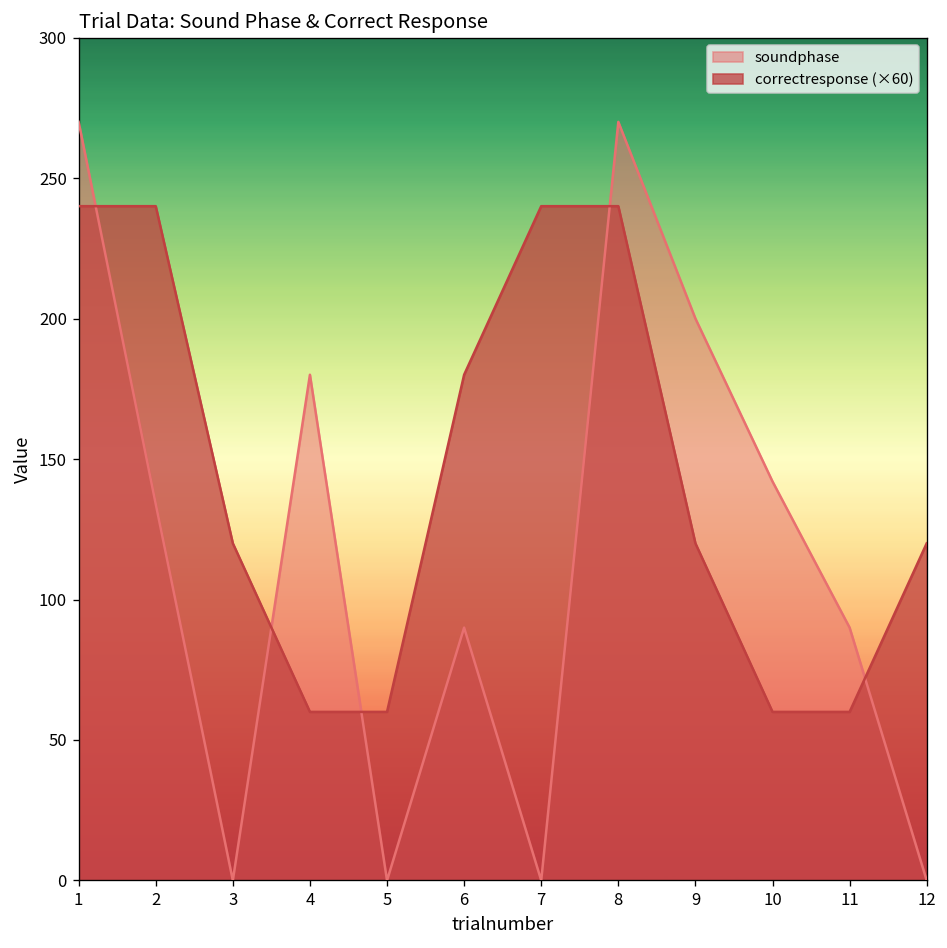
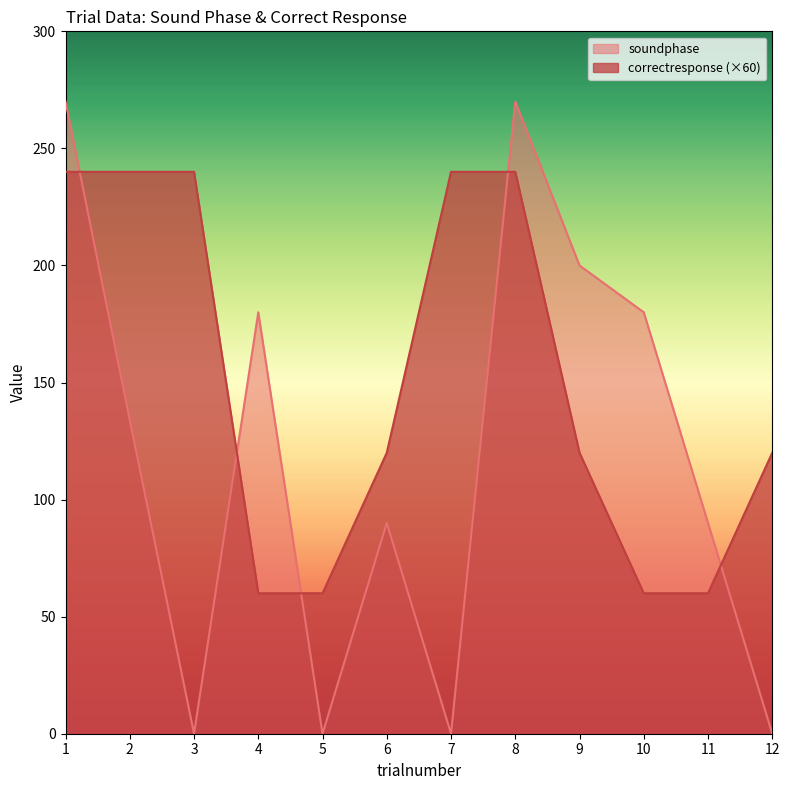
correctresponse (×60), 3: 120 -> 240
correctresponse (×60), 6: 180 -> 120
soundphase, 10: 142 -> 180
